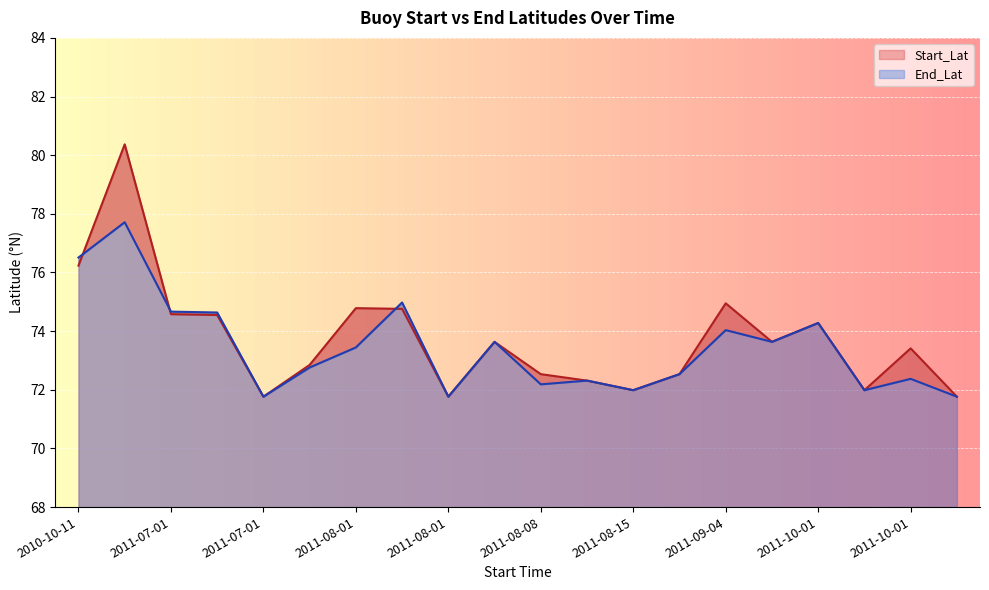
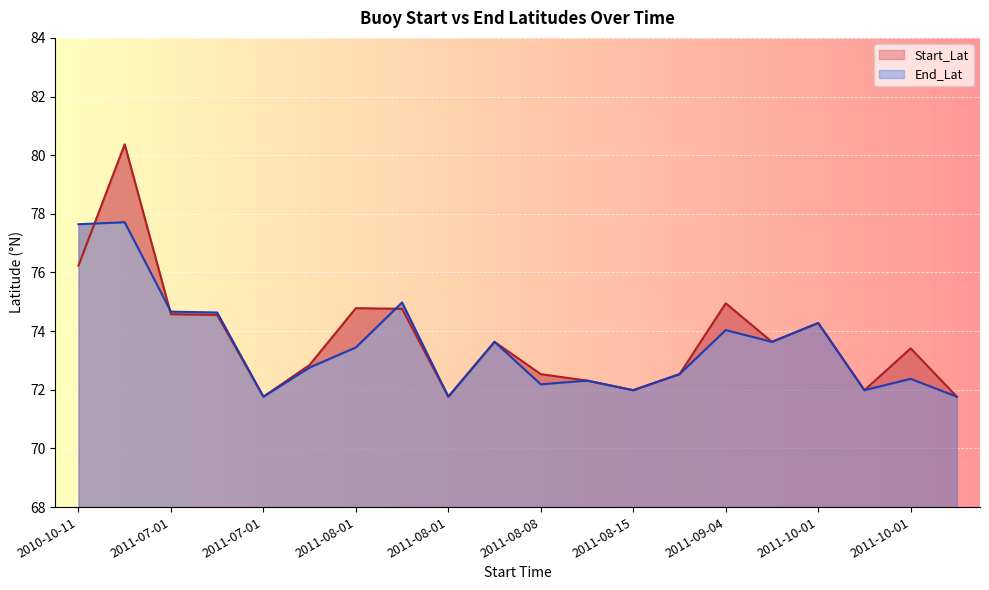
End_Lat, 2010-10-11: 76.5 -> 77.6
